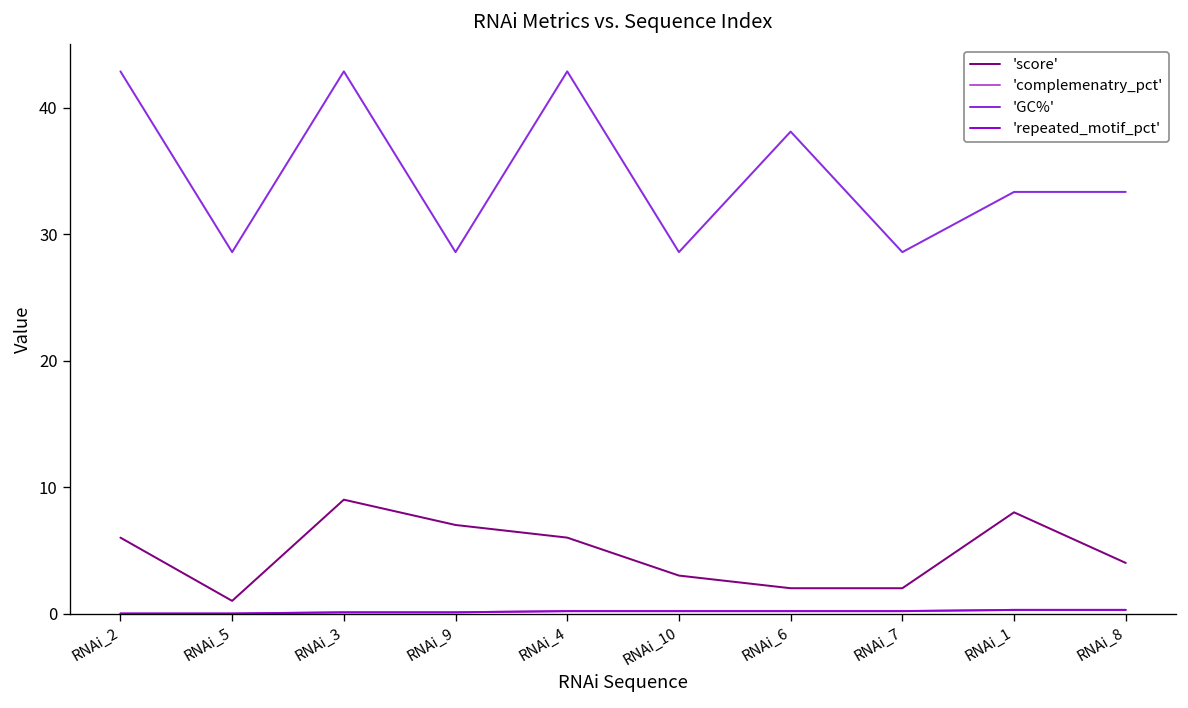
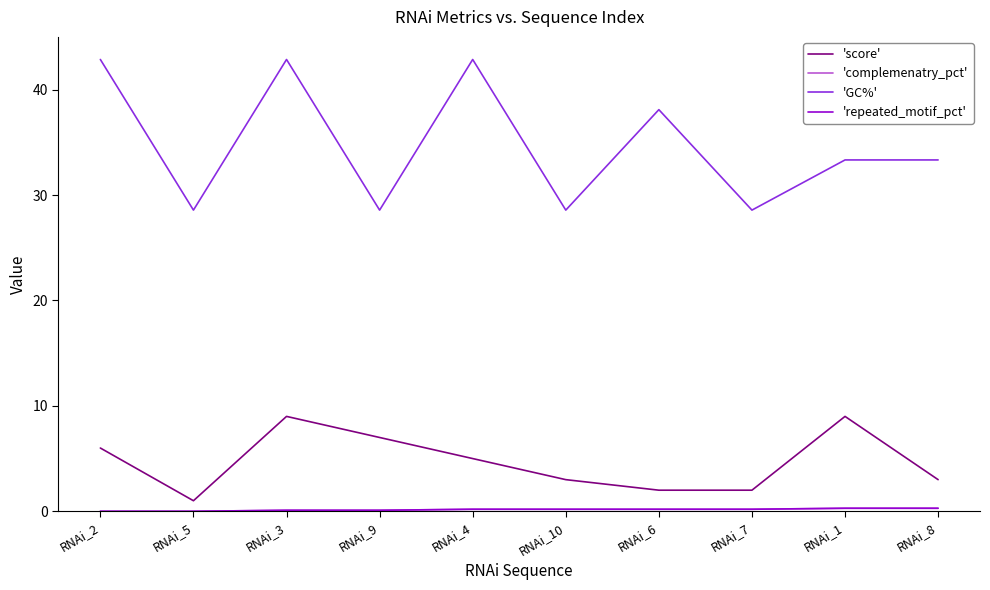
'score', RNAi_4: 6 -> 5
'score', RNAi_1: 8 -> 9
'score', RNAi_8: 4 -> 3
